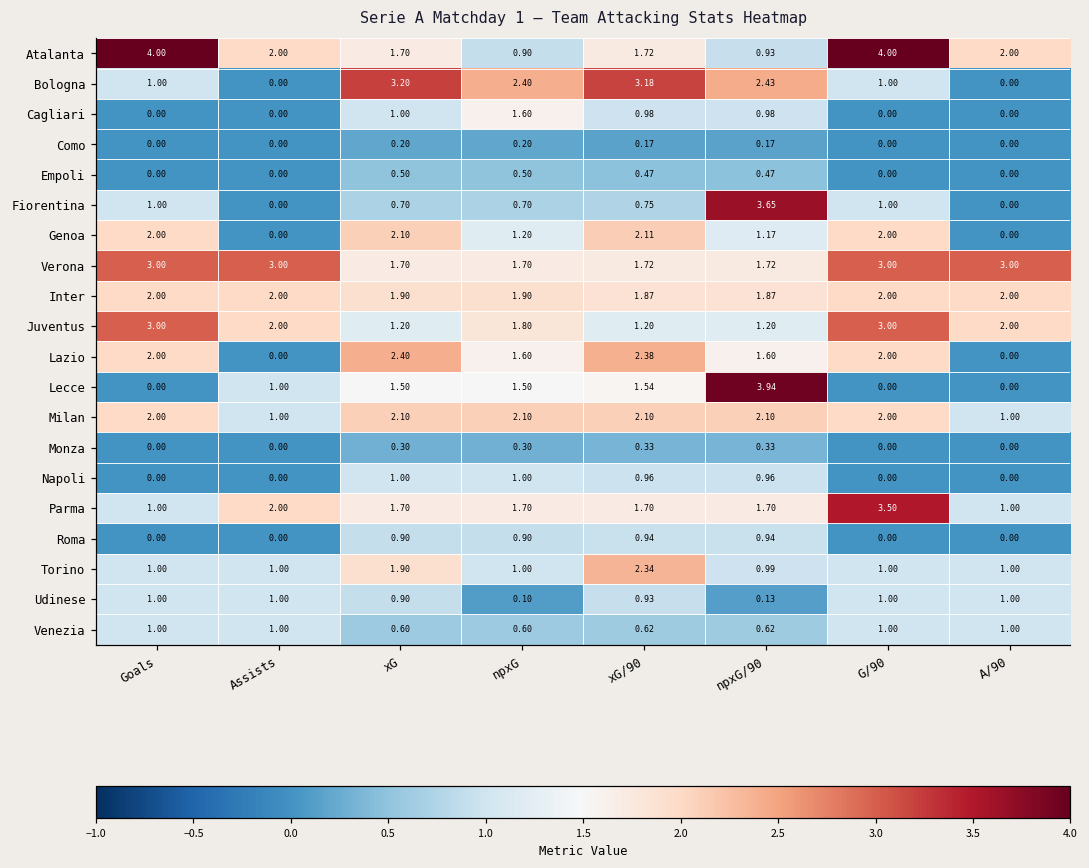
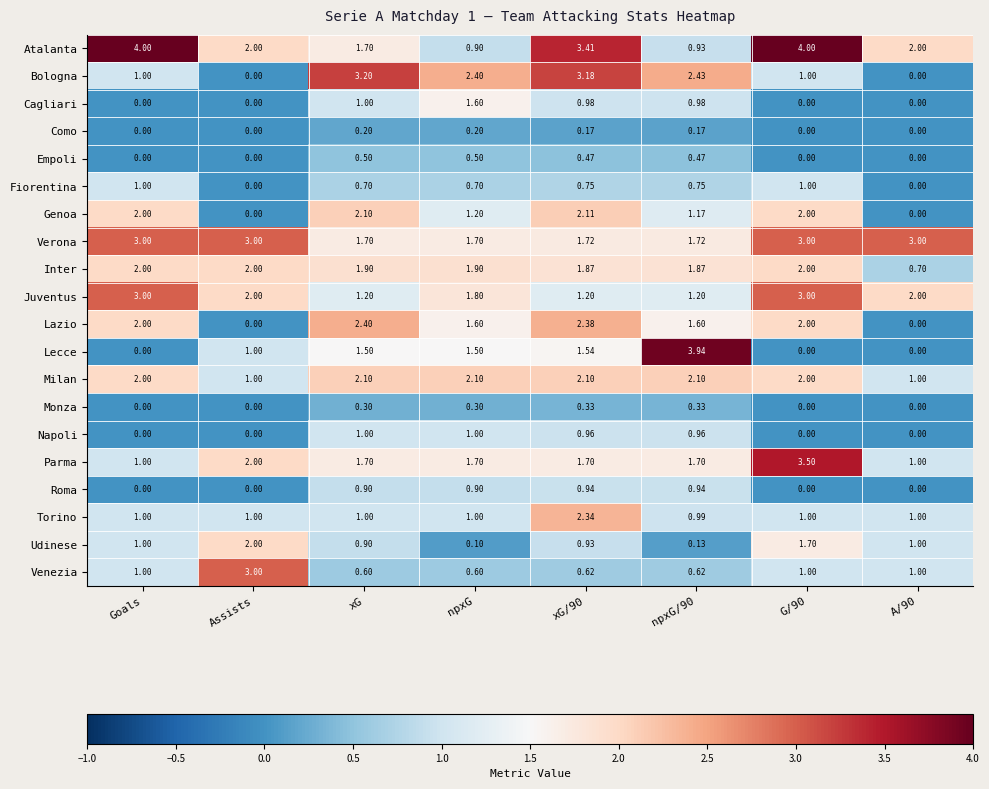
Atalanta, xG/90: 1.72 -> 3.41
Fiorentina, npxG/90: 3.65 -> 0.75
Inter, A/90: 2.00 -> 0.70
Torino, xG: 1.90 -> 1.00
Udinese, Assists: 1.00 -> 2.00
Udinese, G/90: 1.00 -> 1.70
Venezia, Assists: 1.00 -> 3.00
